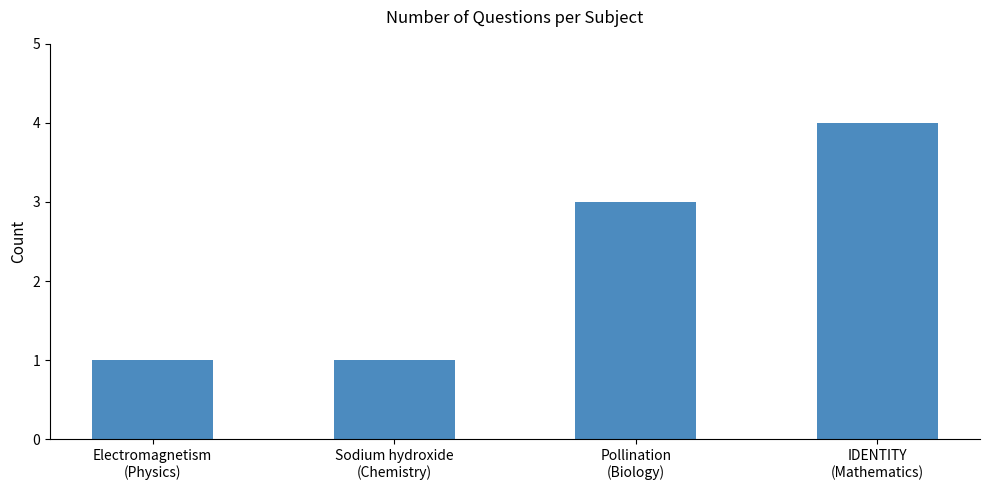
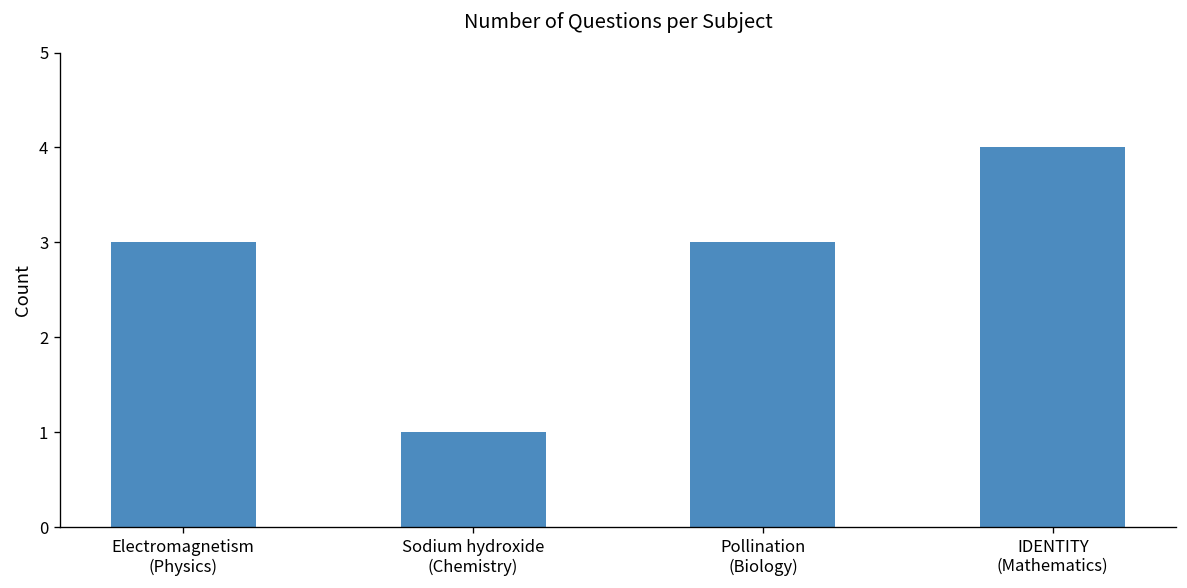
Electromagnetism (Physics): 1 -> 3
